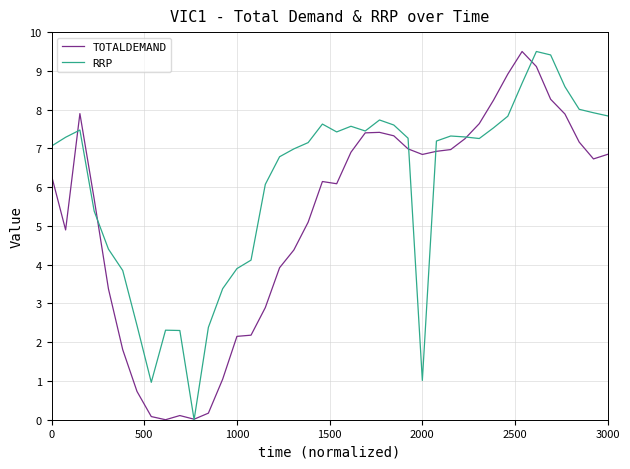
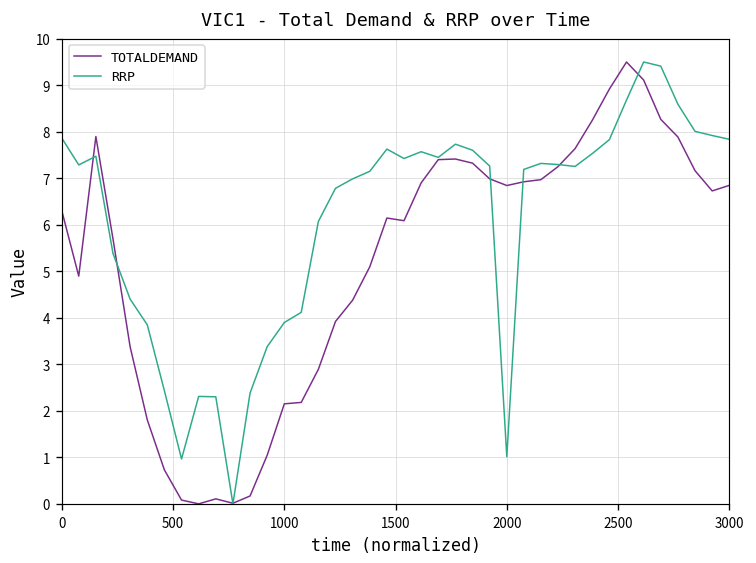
RRP, 0: 7.1 -> 7.9
